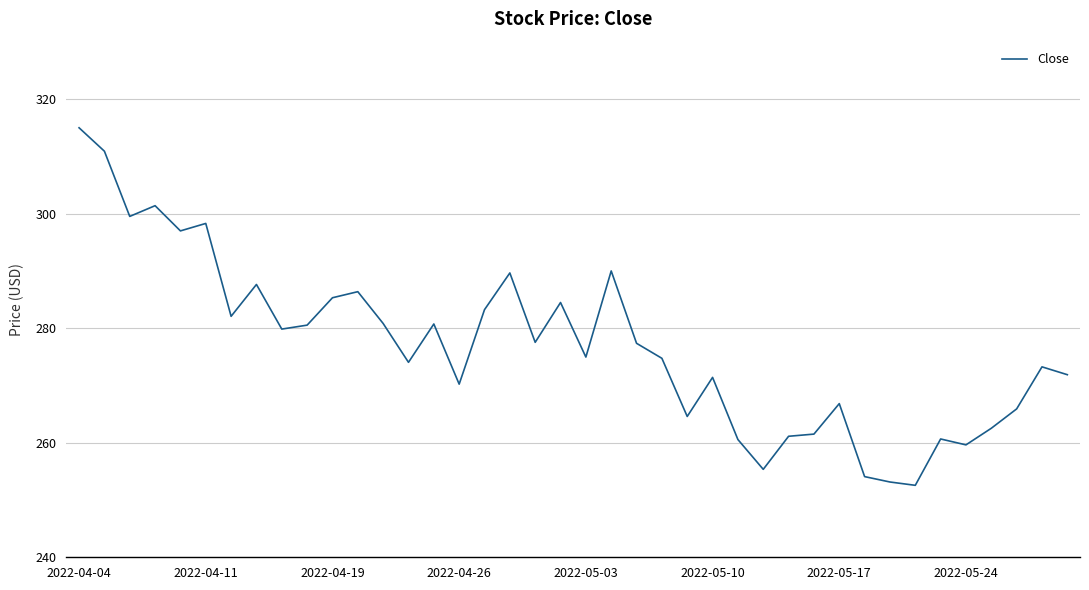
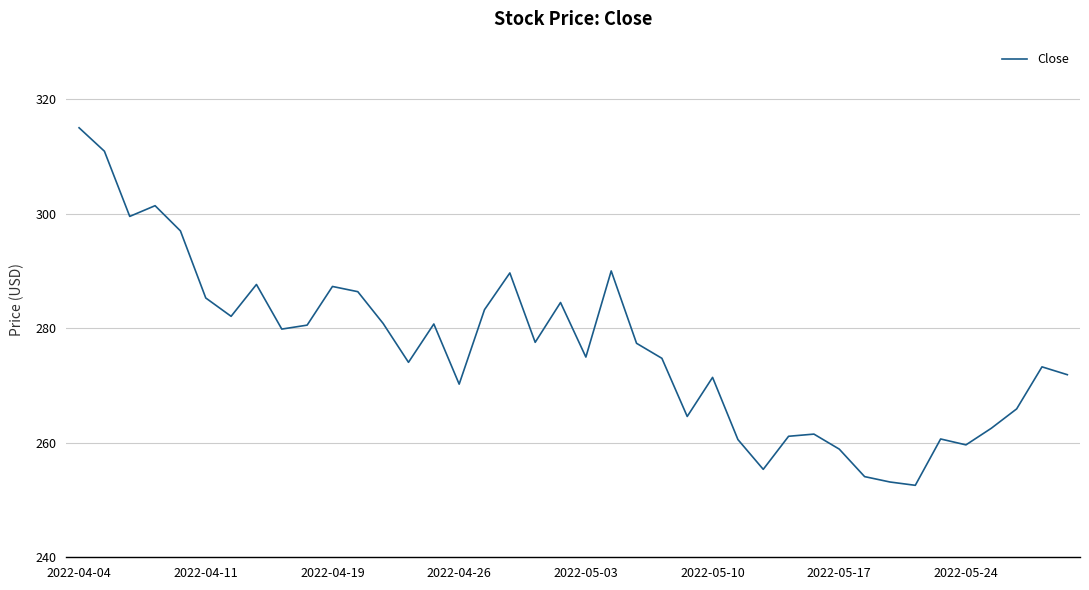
2022-04-11: 298 -> 285
2022-04-19: 285 -> 287
2022-05-17: 267 -> 259
